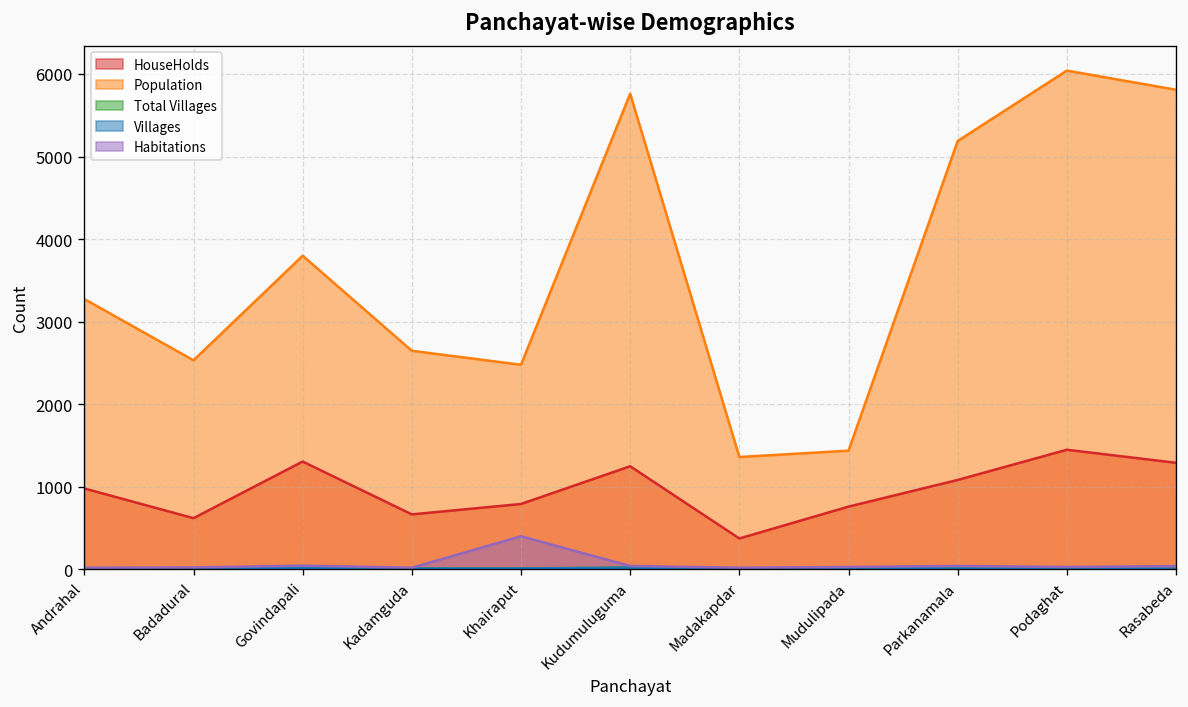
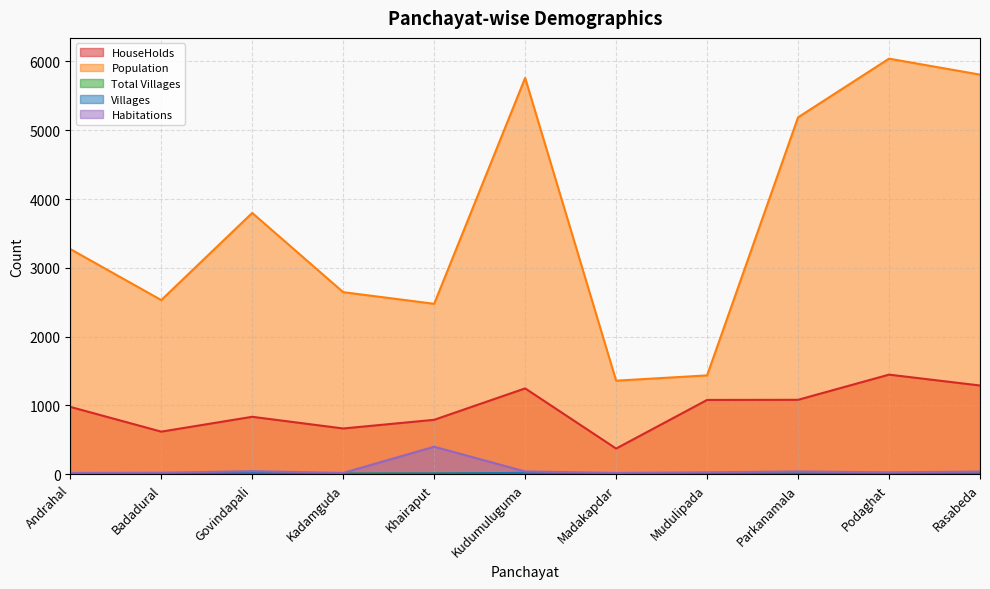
HouseHolds, Govindapali: 1300 -> 800
HouseHolds, Mudulipada: 800 -> 1100
